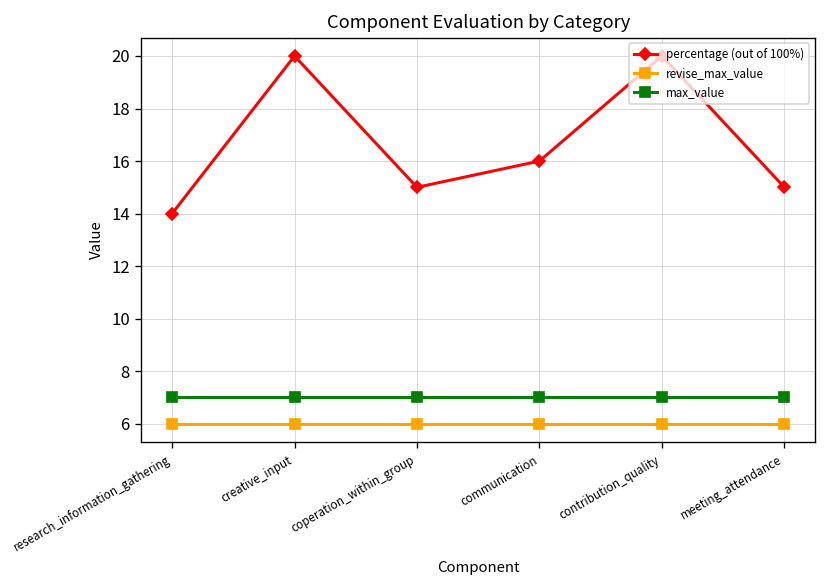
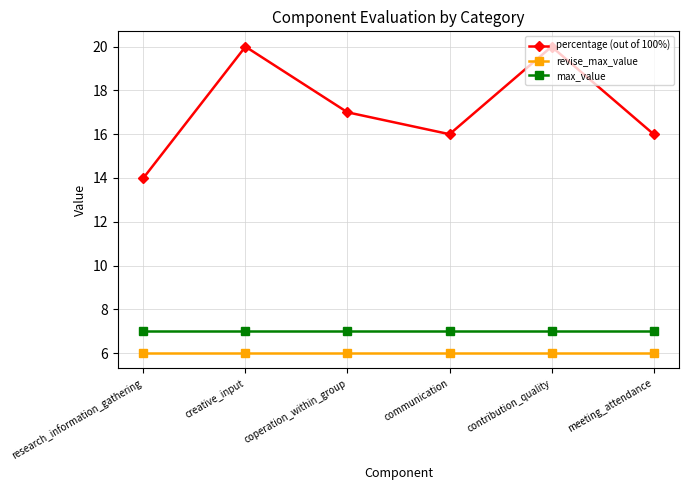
percentage (out of 100%), coperation_within_group: 15 -> 17
percentage (out of 100%), meeting_attendance: 15 -> 16
